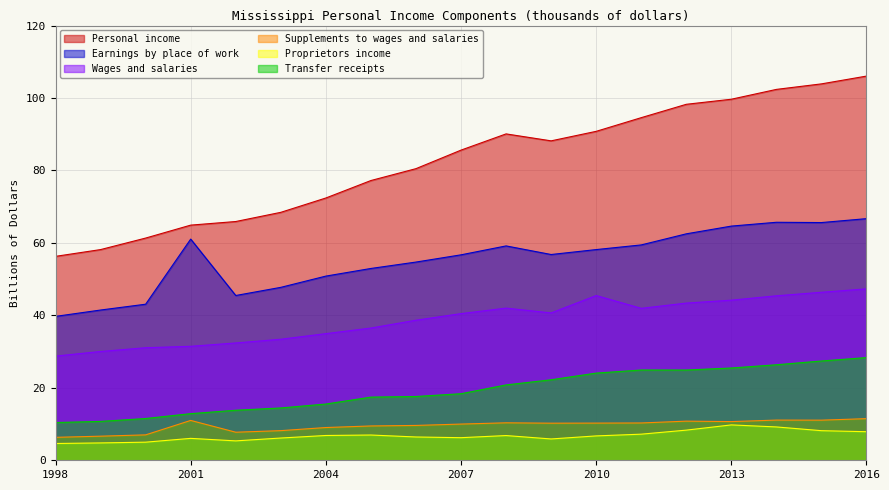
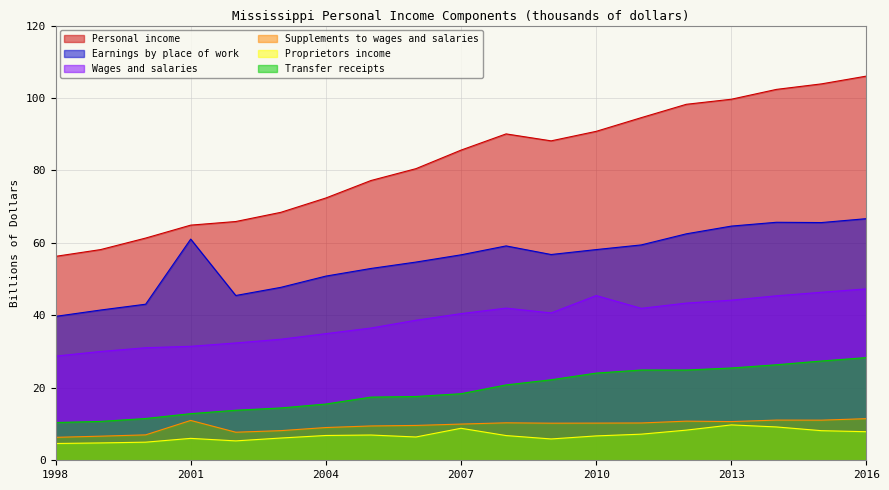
Proprietors income, 2007: 6 -> 9
